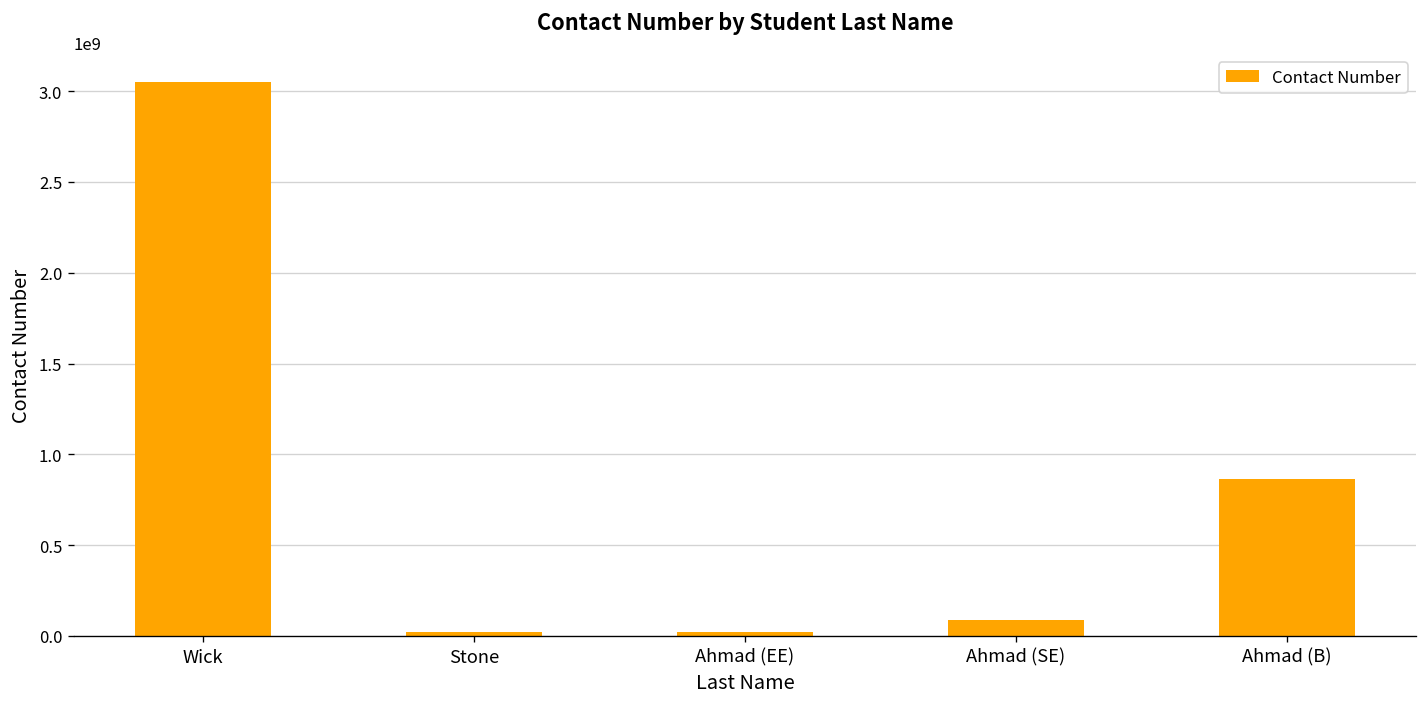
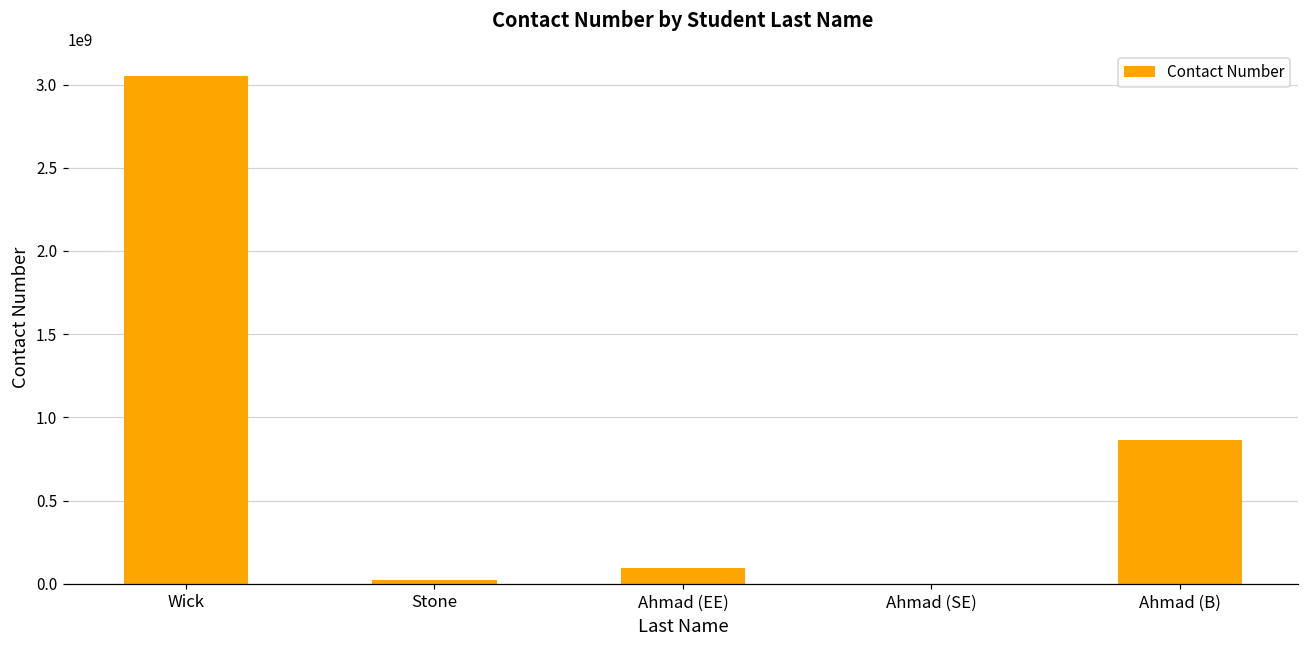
Ahmad (EE): 20000000 -> 100000000
Ahmad (SE): 90000000 -> 0
